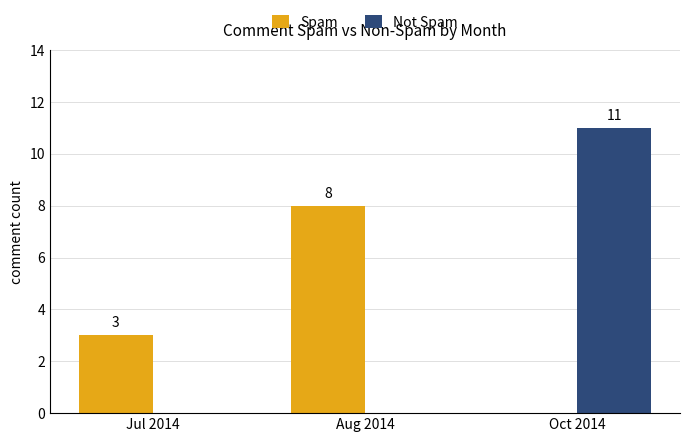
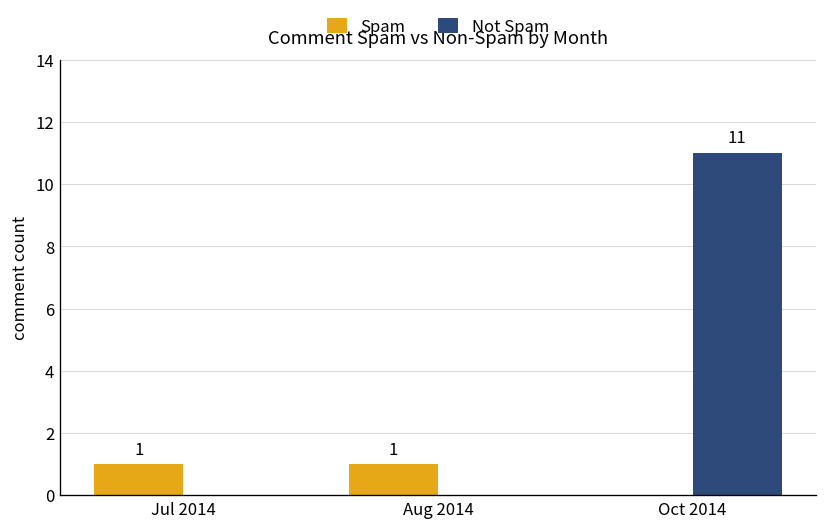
Spam, Jul 2014: 3 -> 1
Spam, Aug 2014: 8 -> 1
